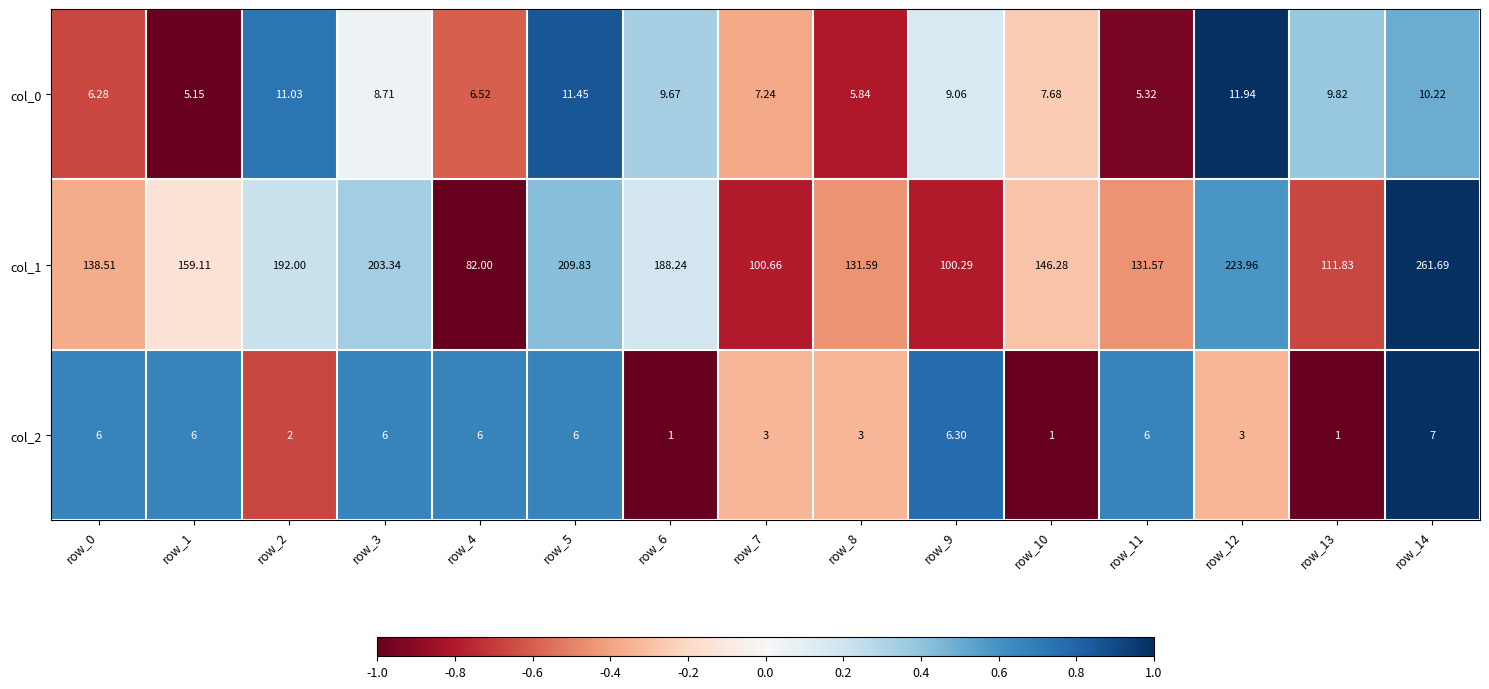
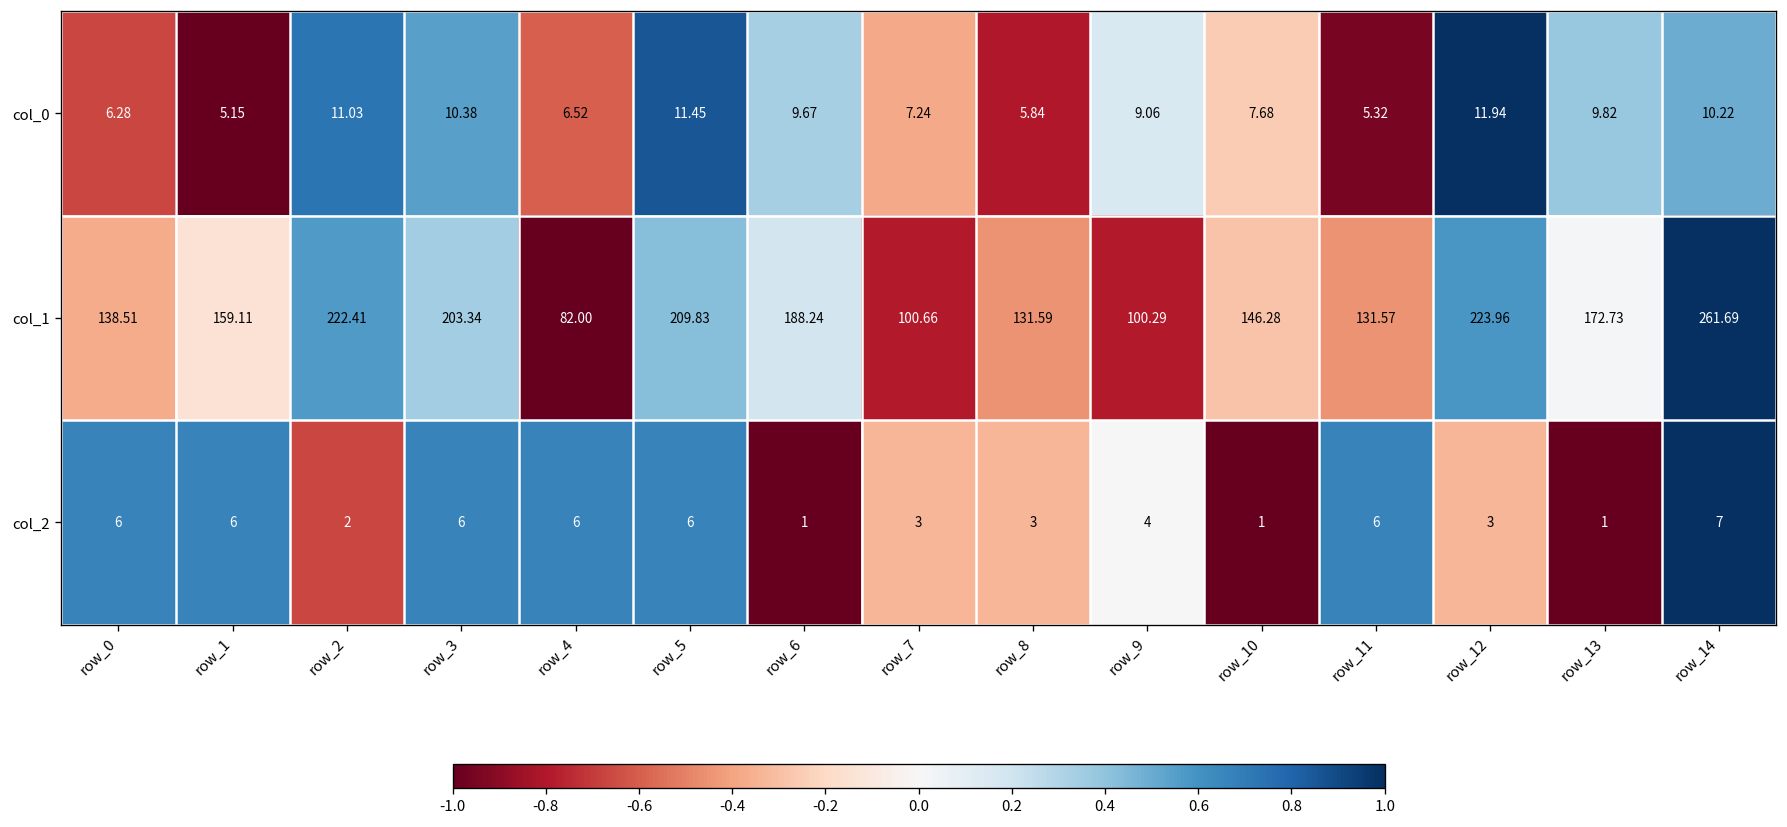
col_0, row_3: 8.71 -> 10.38
col_1, row_2: 192.00 -> 222.41
col_1, row_13: 111.83 -> 172.73
col_2, row_9: 6.30 -> 4
